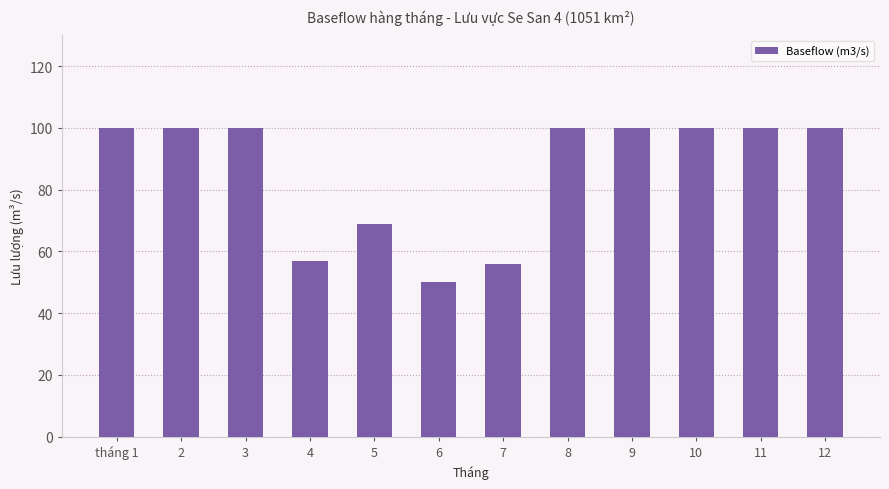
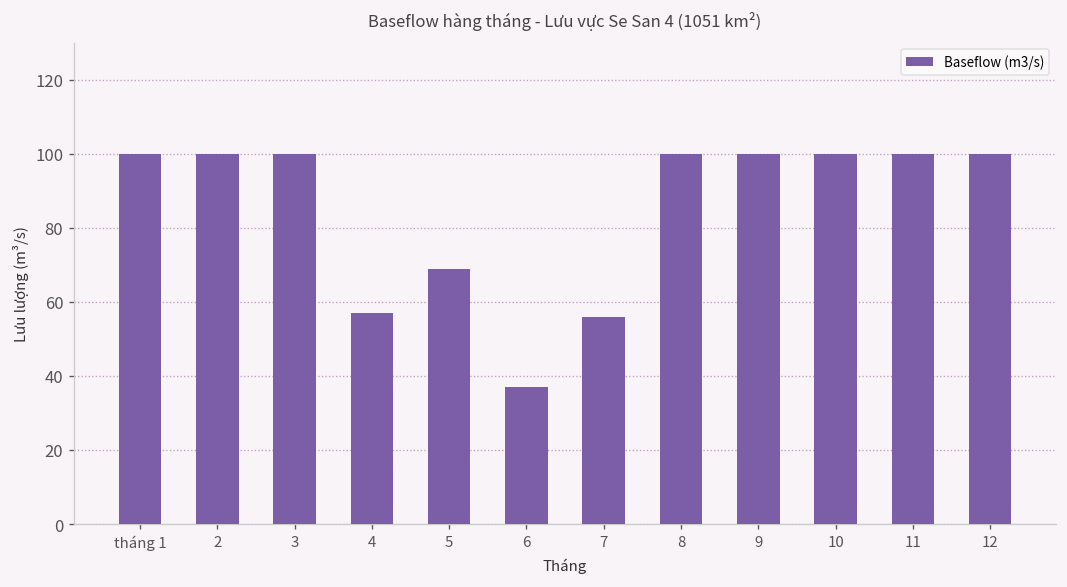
6: 50 -> 37
